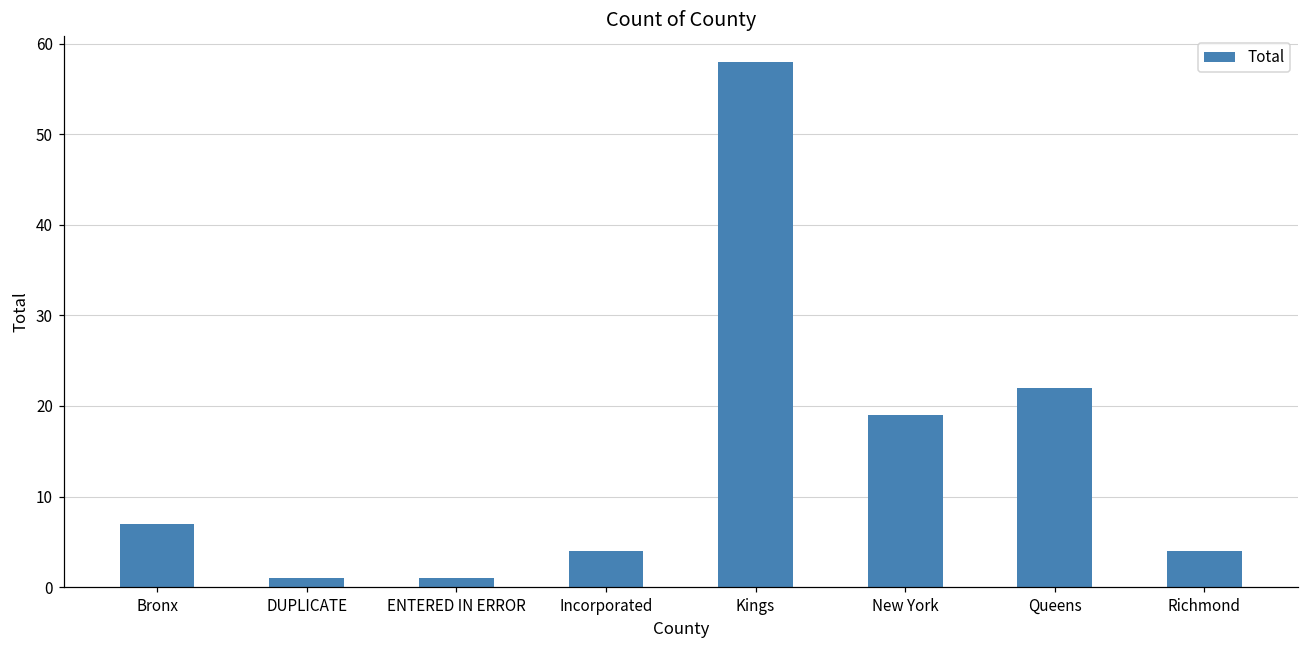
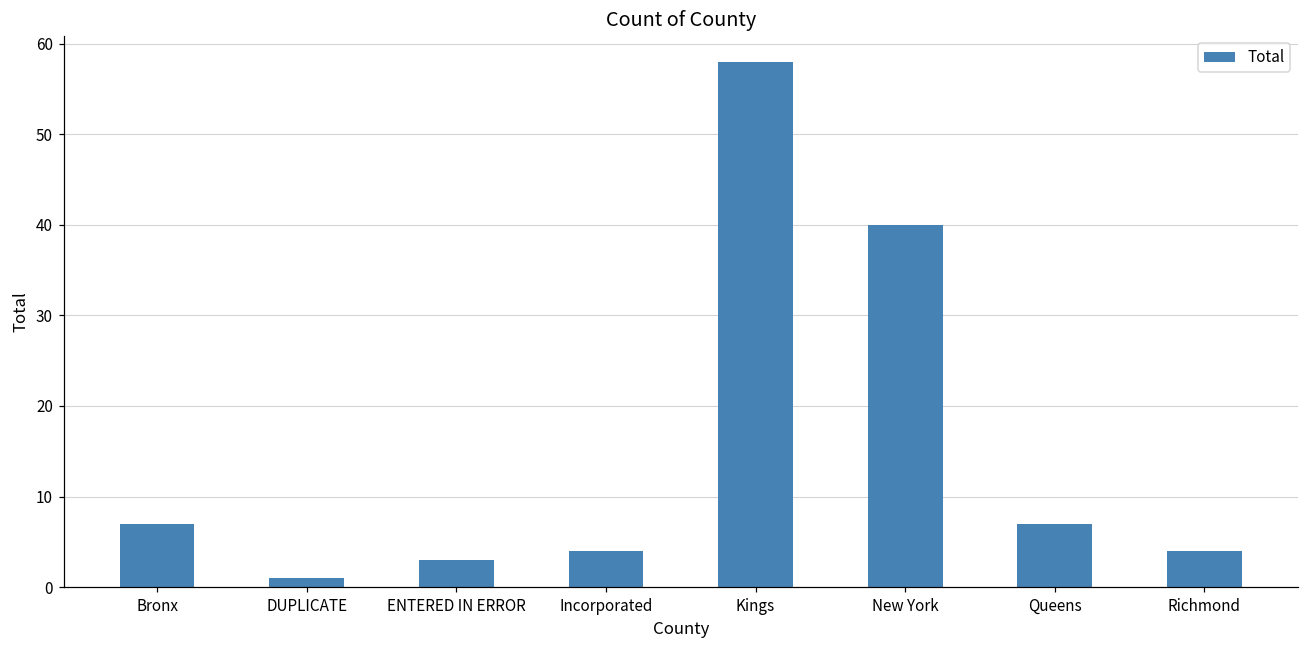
ENTERED IN ERROR: 1 -> 3
New York: 19 -> 40
Queens: 22 -> 7
